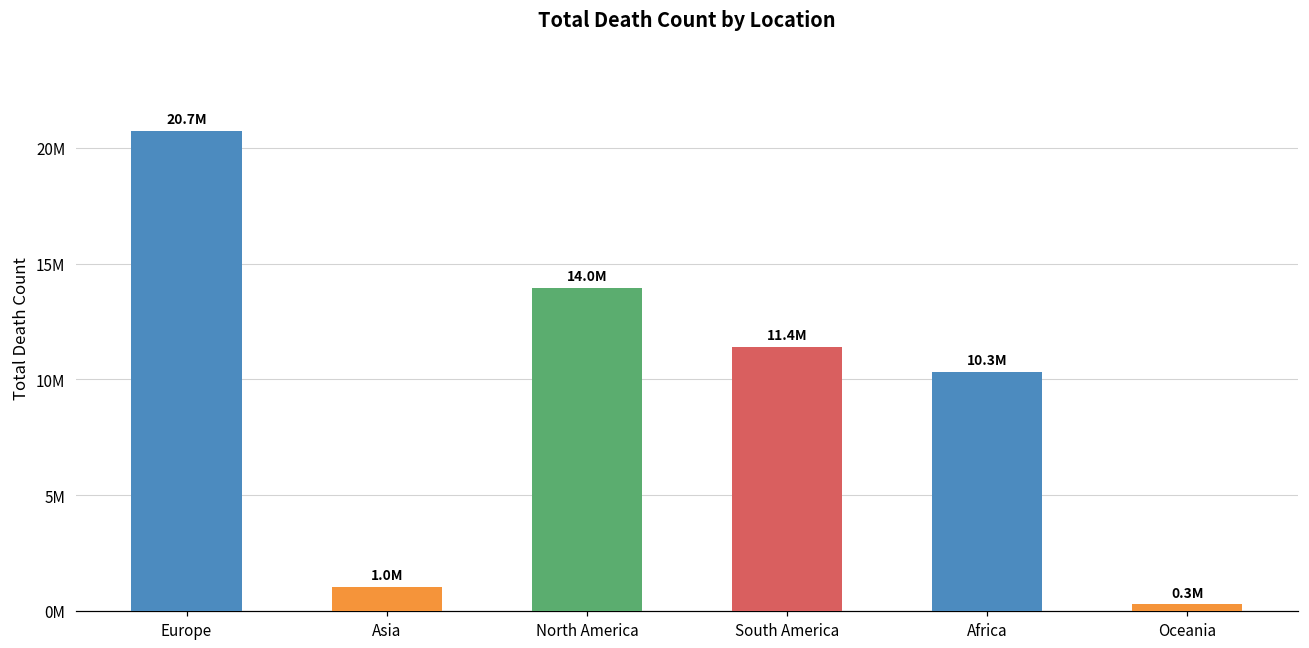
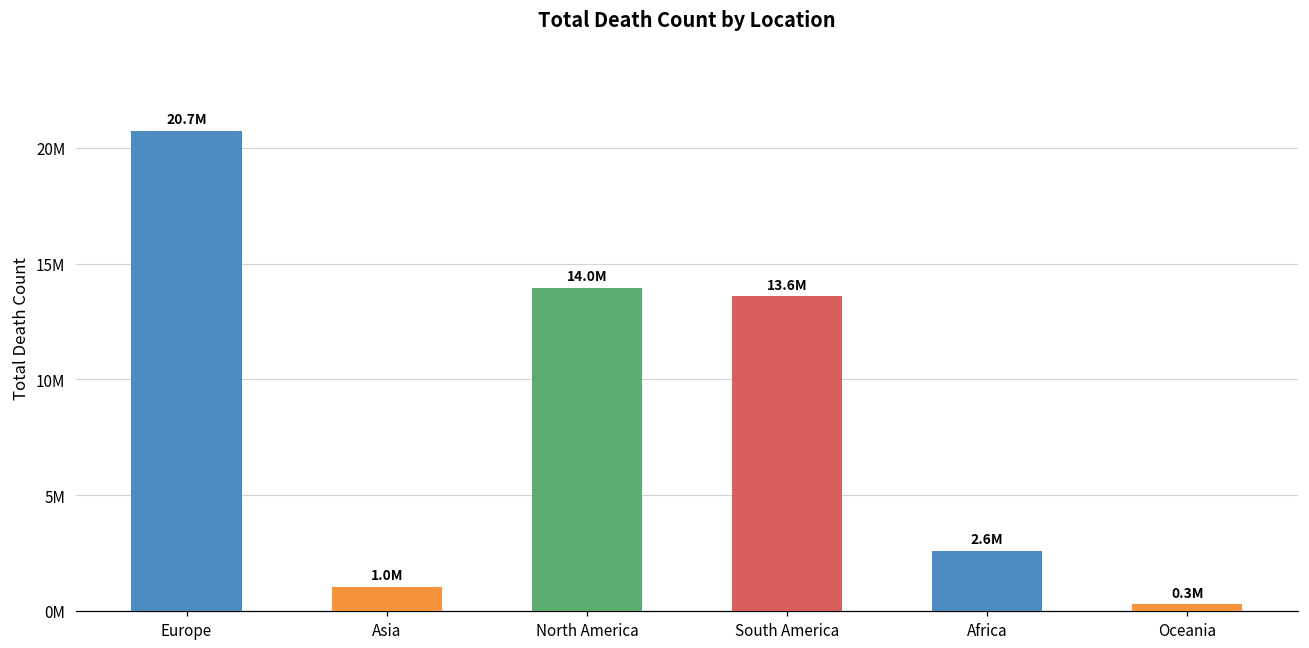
South America: 11.4M -> 13.6M
Africa: 10.3M -> 2.6M
